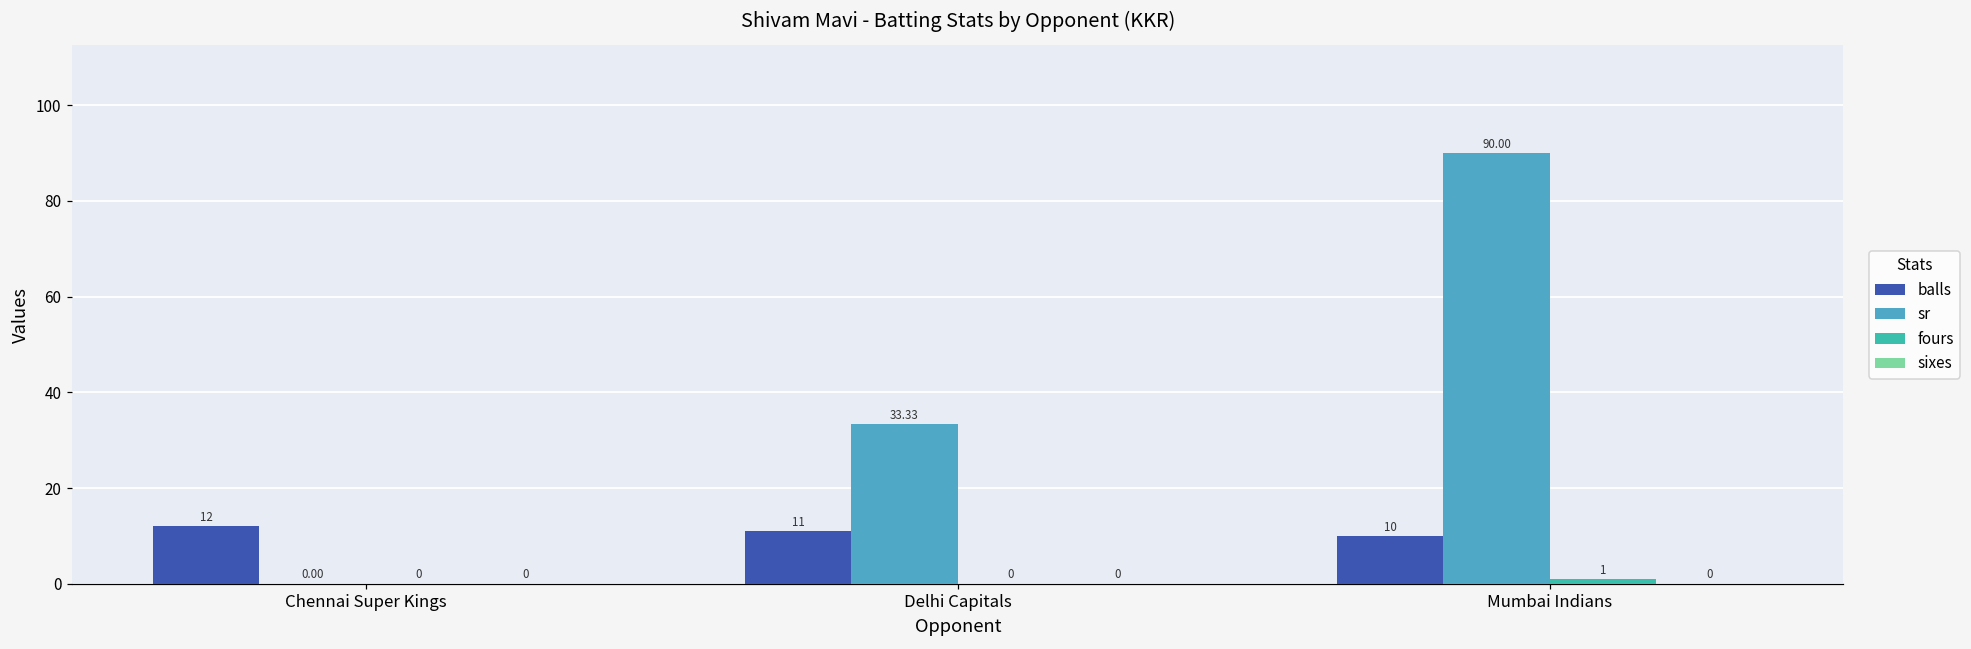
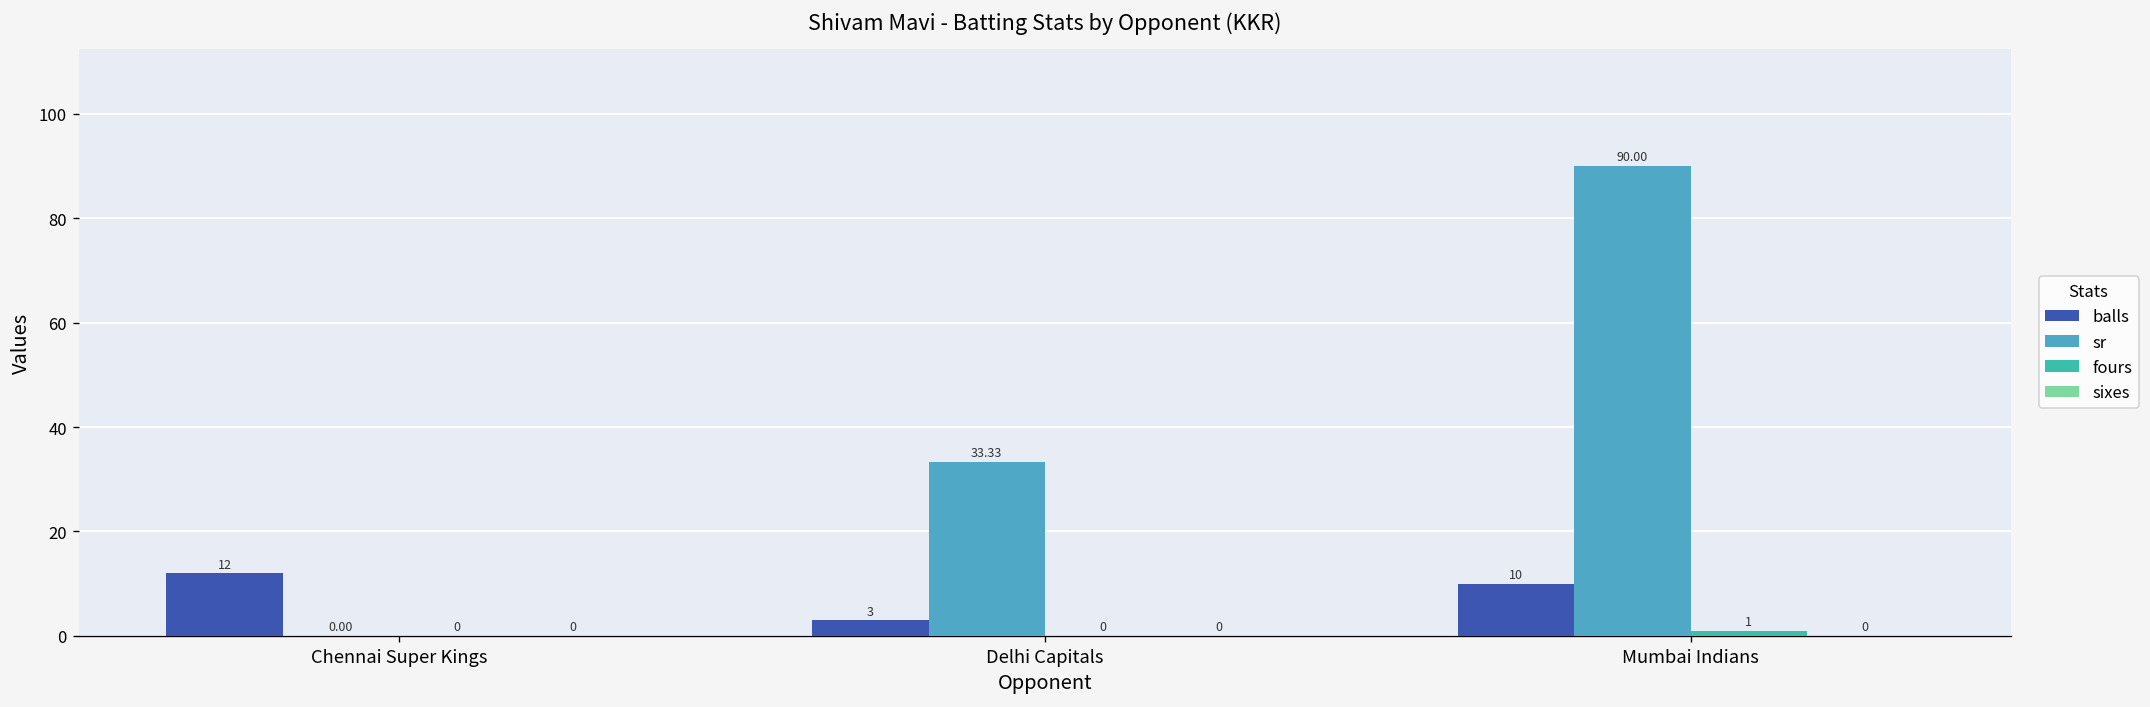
balls, Delhi Capitals: 11 -> 3
